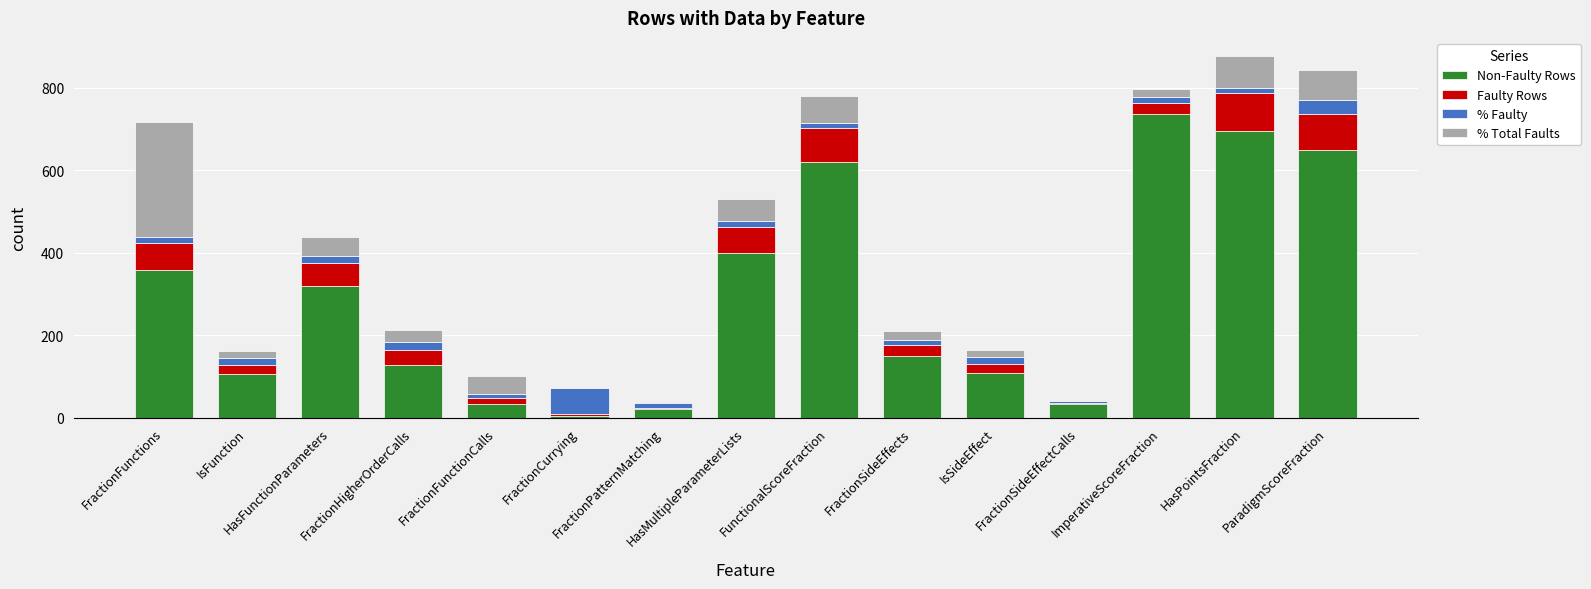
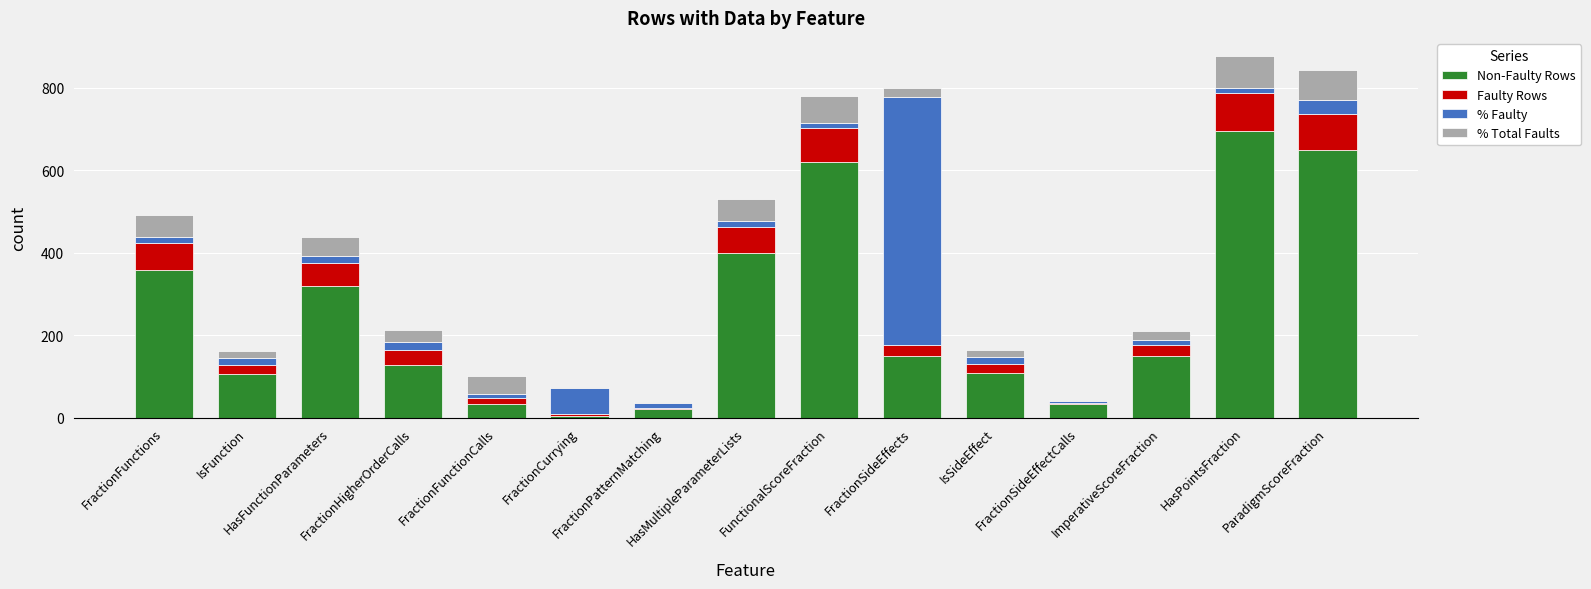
% Total Faults, FractionFunctions: 280 -> 50
% Faulty, FractionSideEffects: 10 -> 600
Non-Faulty Rows, ImperativeScoreFraction: 740 -> 150
